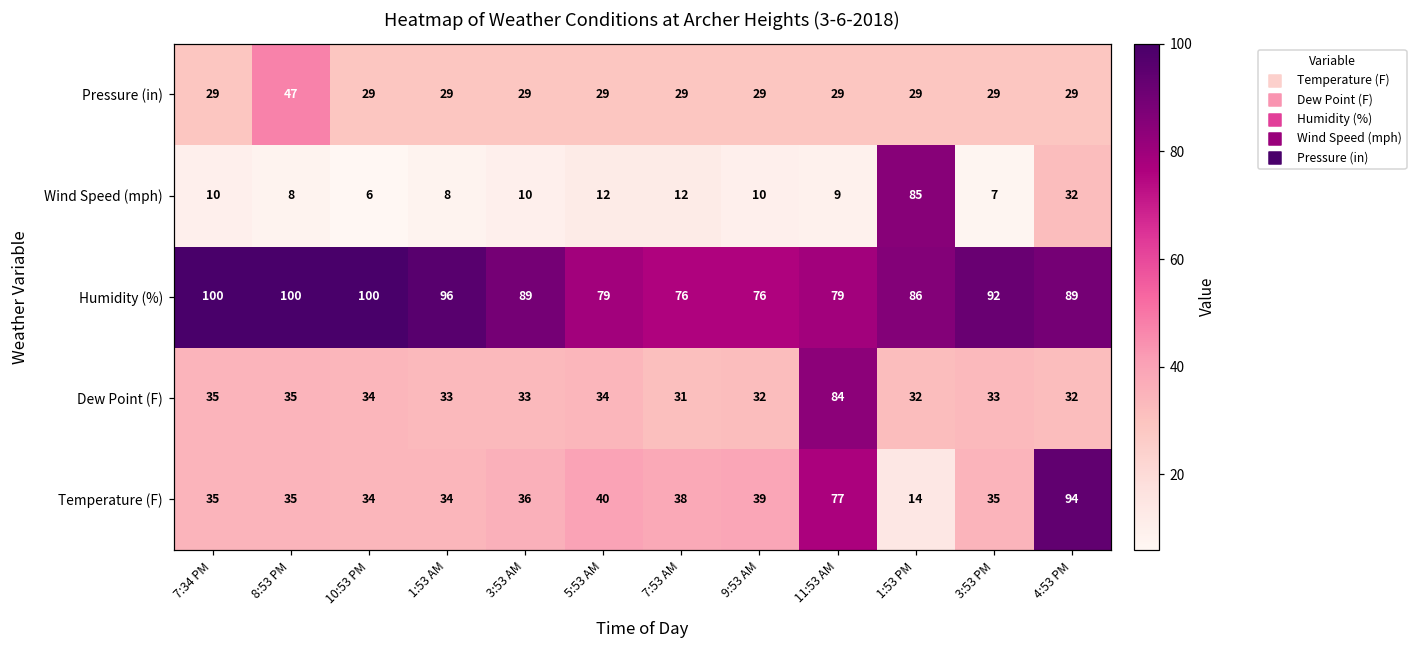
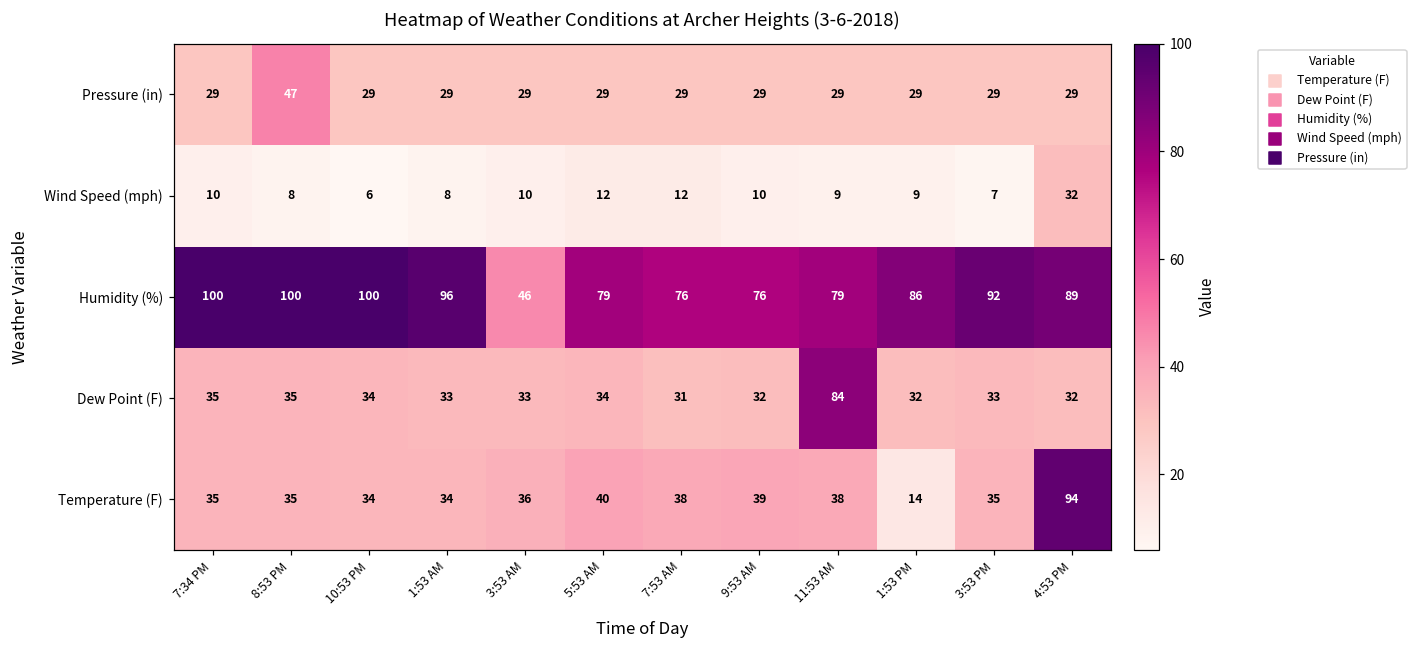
Wind Speed (mph), 1:53 PM: 85 -> 9
Humidity (%), 3:53 AM: 89 -> 46
Temperature (F), 11:53 AM: 77 -> 38
